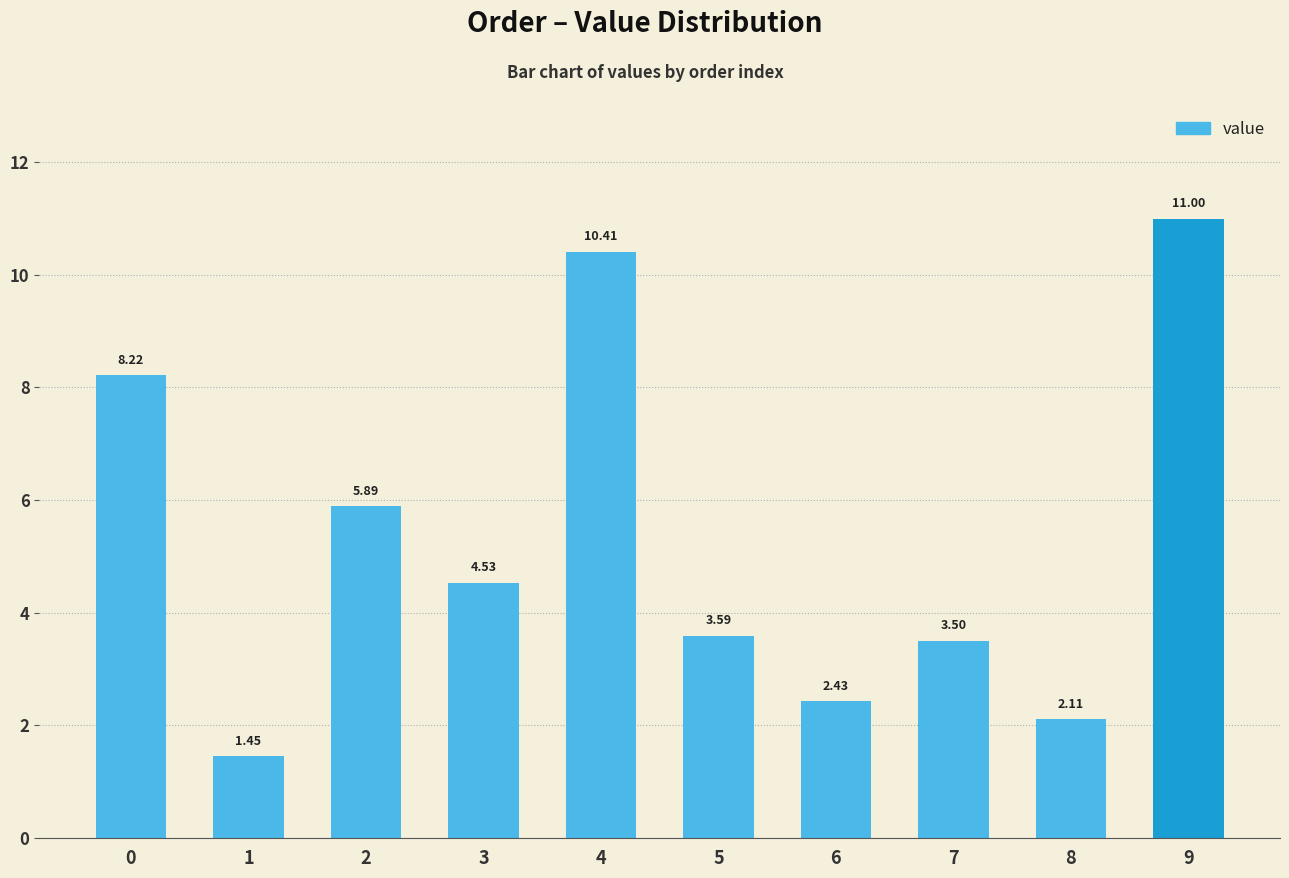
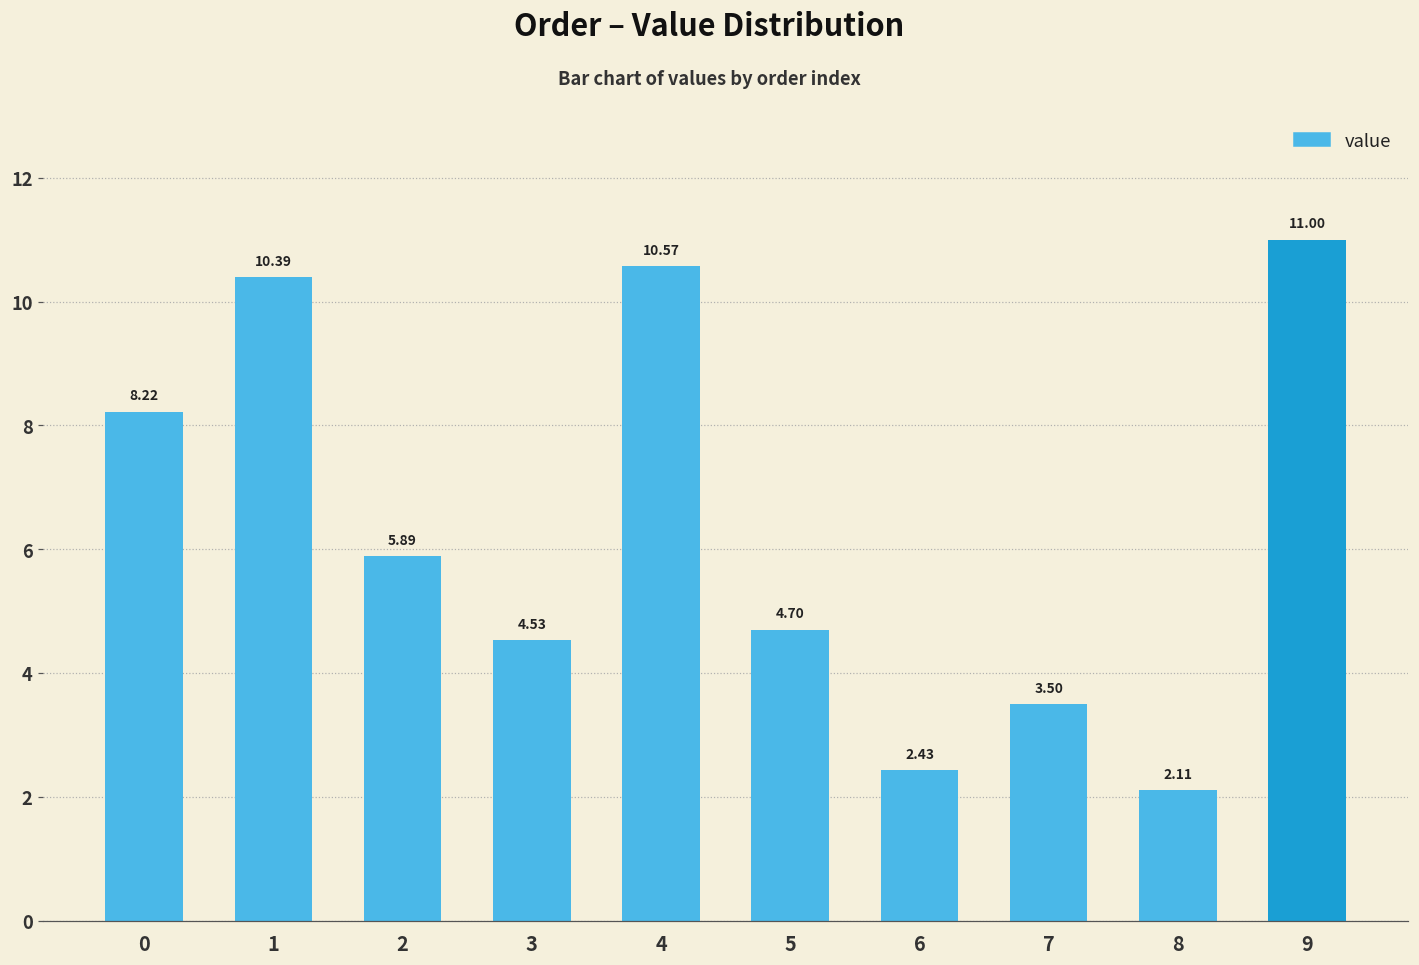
1: 1.45 -> 10.39
4: 10.41 -> 10.57
5: 3.59 -> 4.70
